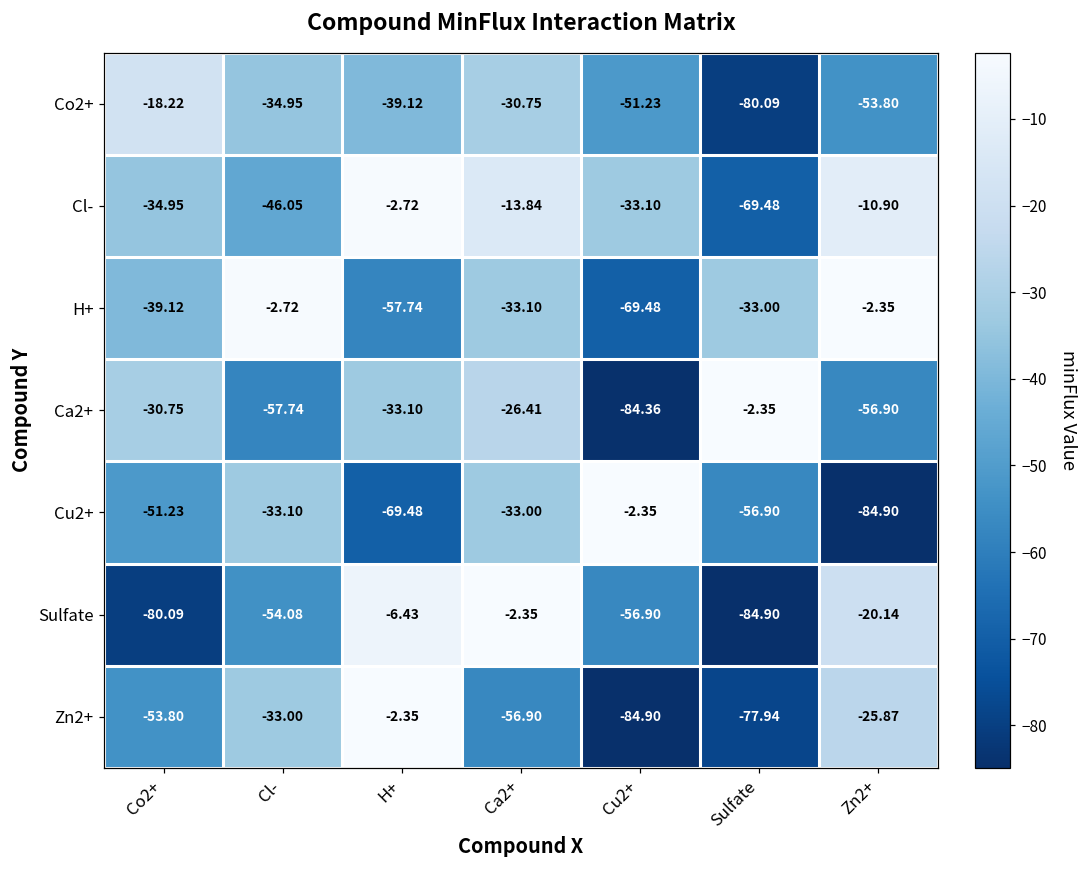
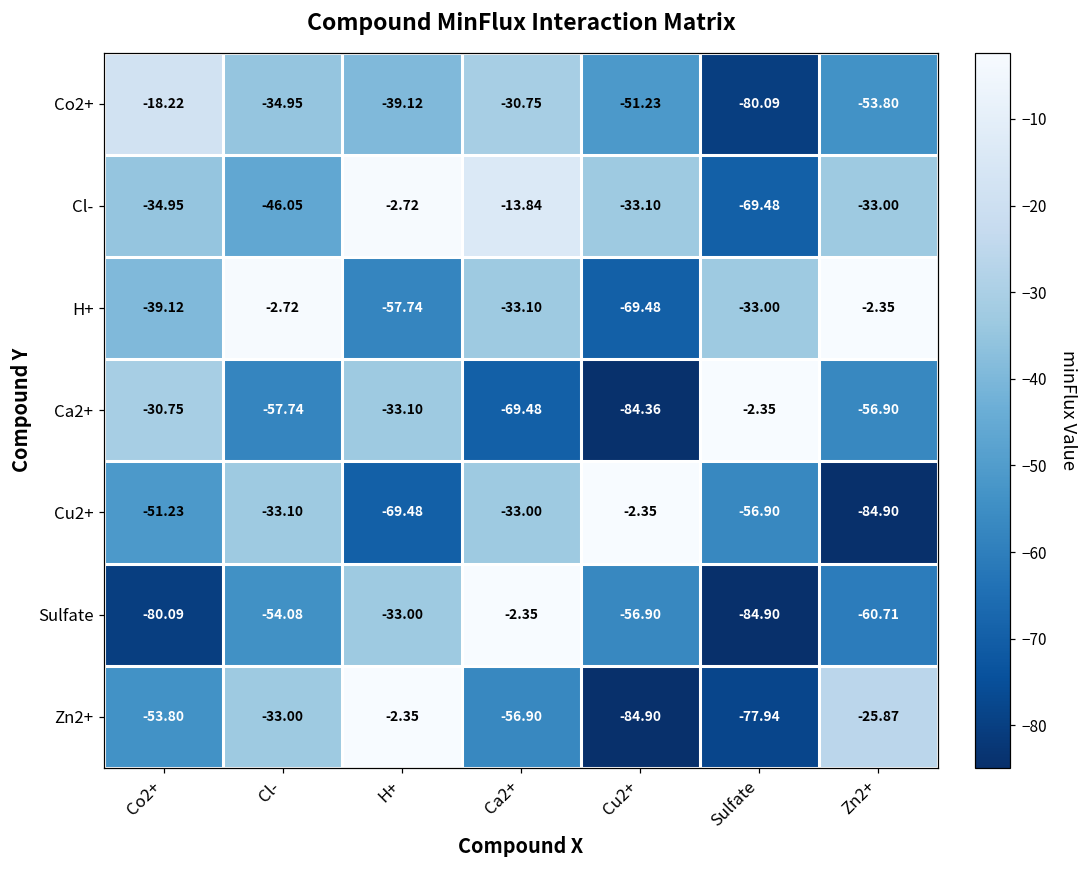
Cl-, Zn2+: -10.90 -> -33.00
Ca2+, Ca2+: -26.41 -> -69.48
Sulfate, H+: -6.43 -> -33.00
Sulfate, Zn2+: -20.14 -> -60.71
